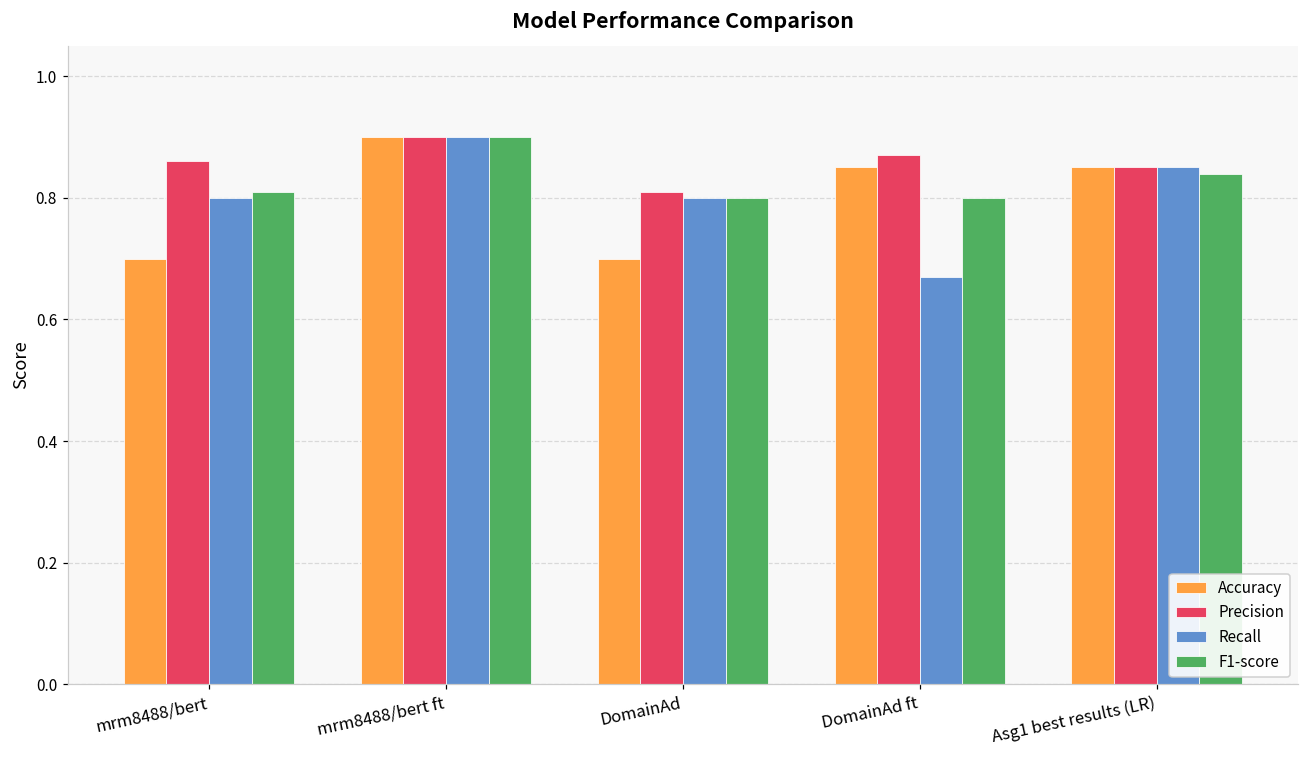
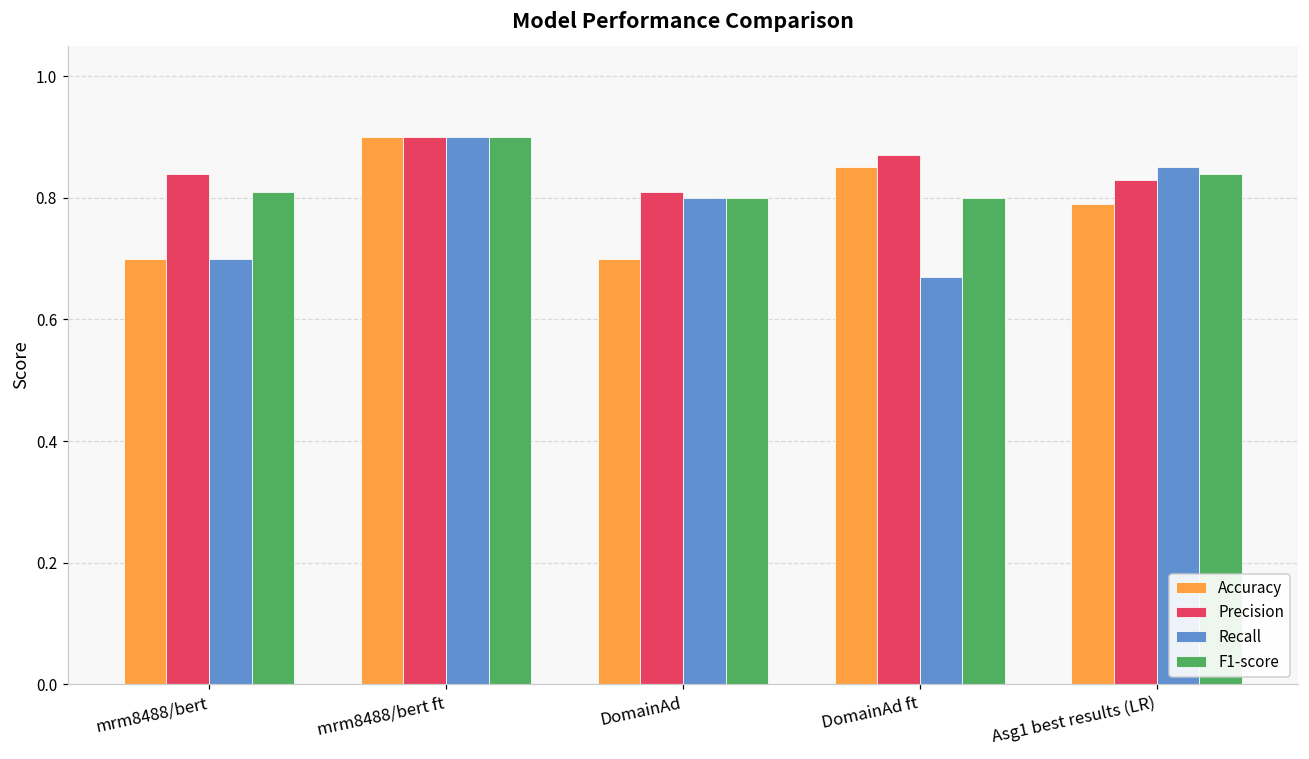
Precision, mrm8488/bert: 0.86 -> 0.84
Recall, mrm8488/bert: 0.8 -> 0.7
Accuracy, Asg1 best results (LR): 0.85 -> 0.79
Precision, Asg1 best results (LR): 0.85 -> 0.83
